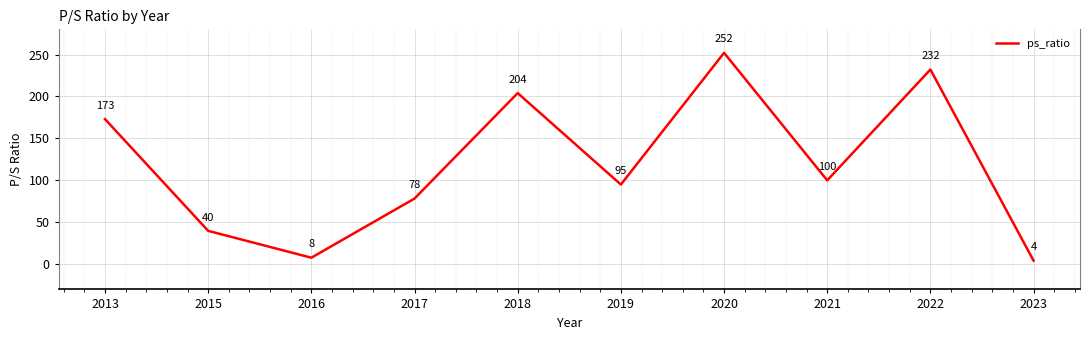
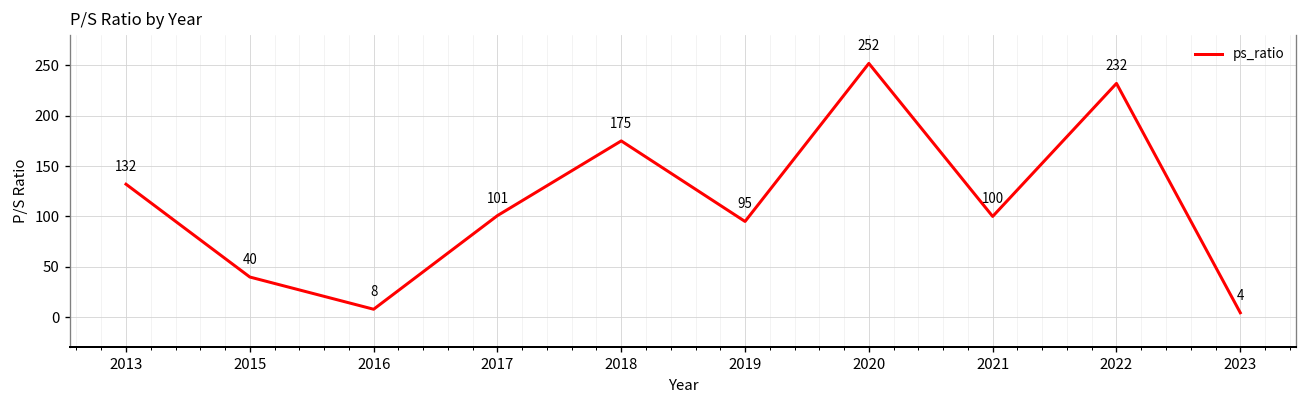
2013: 173 -> 132
2017: 78 -> 101
2018: 204 -> 175
